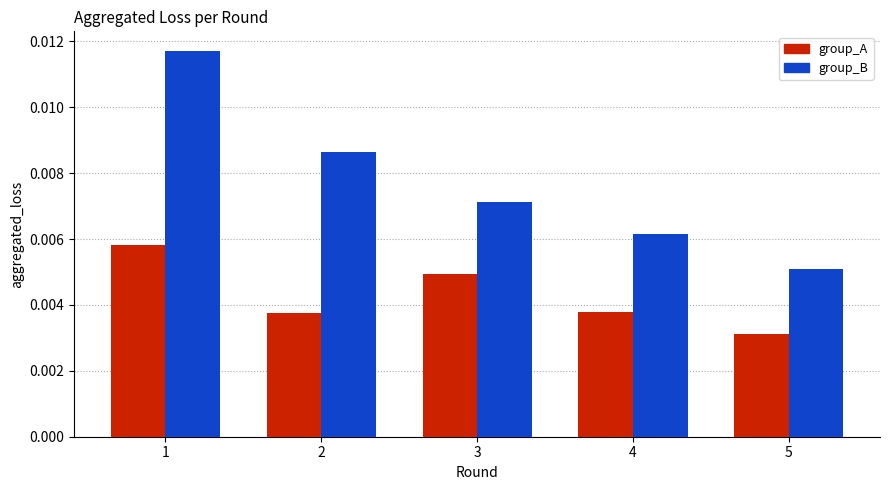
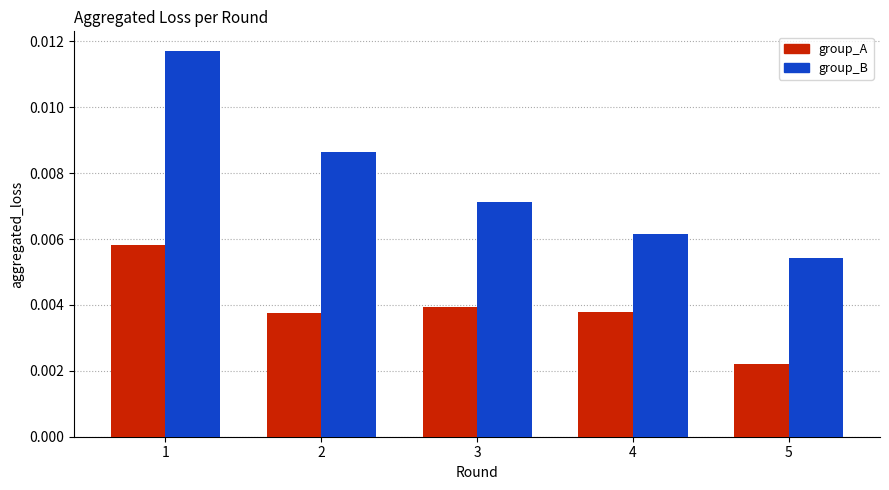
group_A, 3: 0.0049 -> 0.0039
group_A, 5: 0.0031 -> 0.0022
group_B, 5: 0.0051 -> 0.0054
